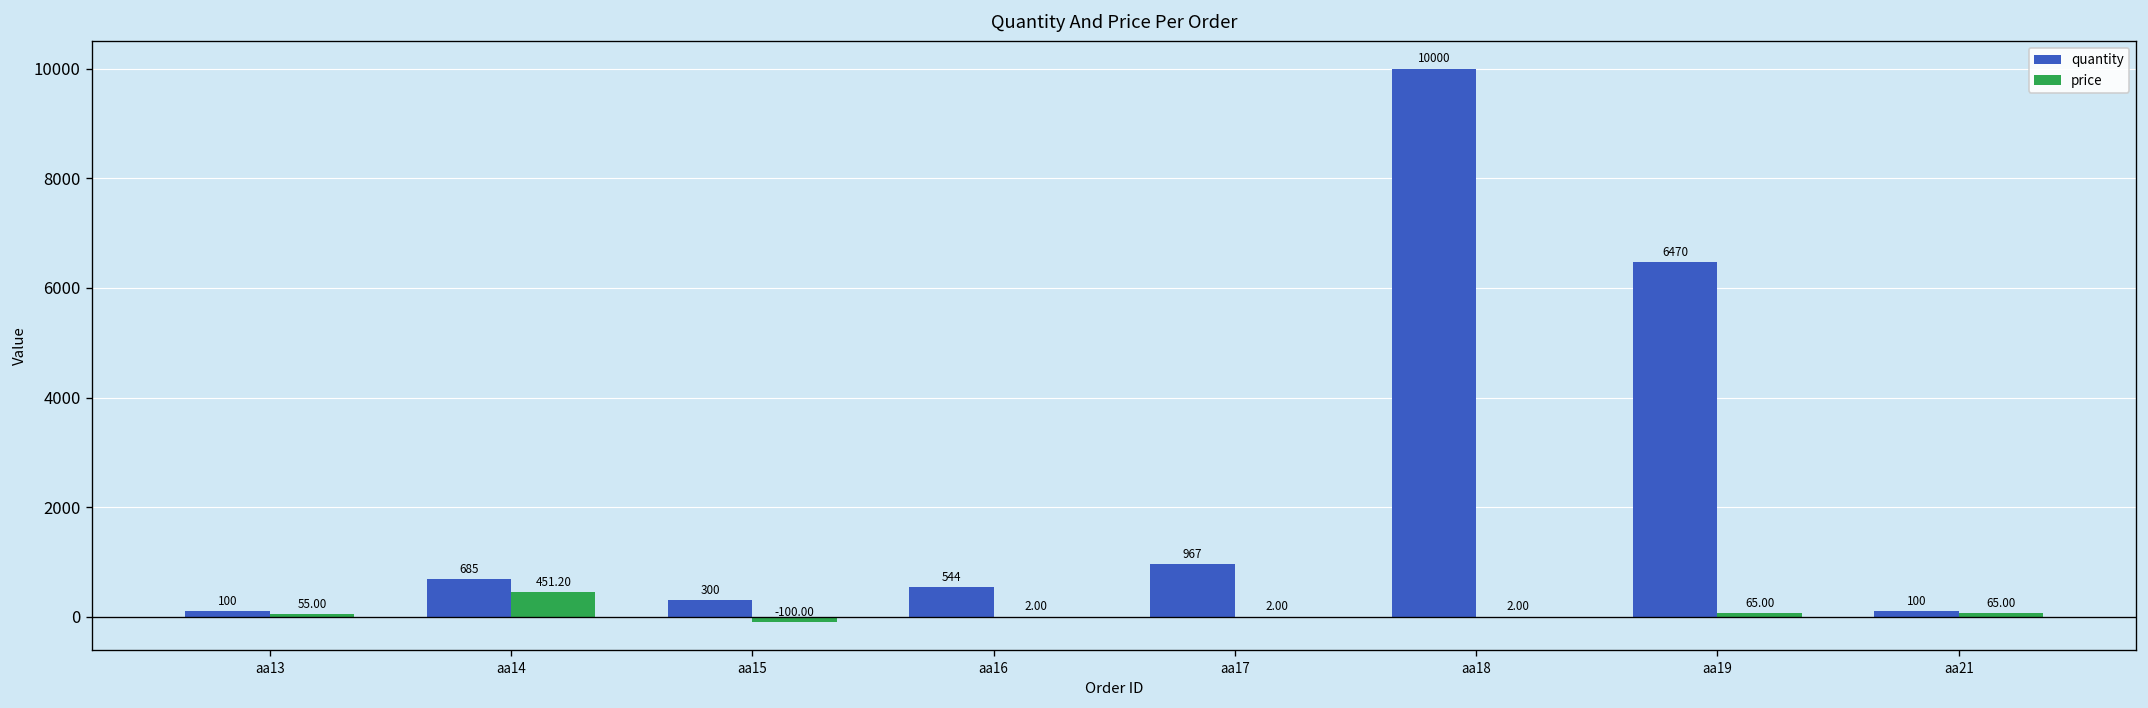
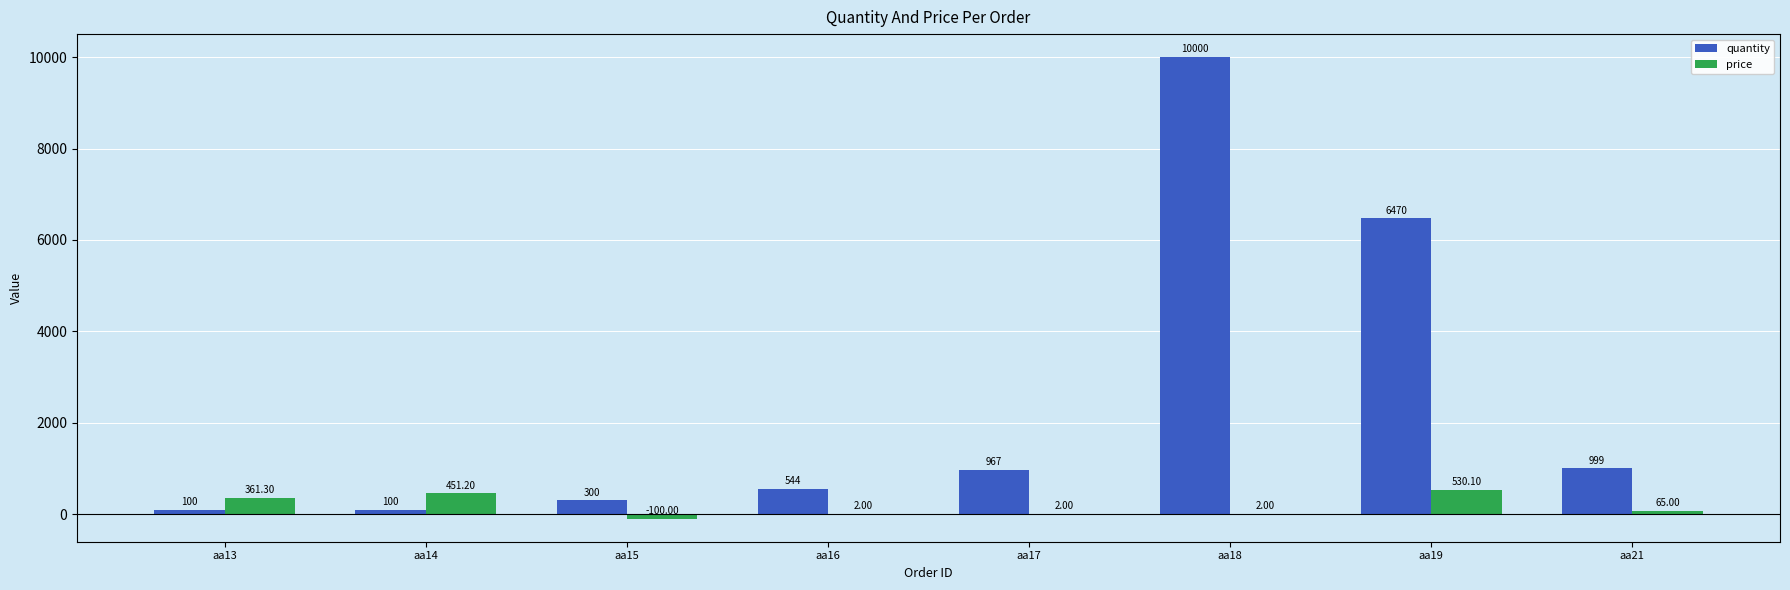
price, aa13: 55.00 -> 361.30
quantity, aa14: 685 -> 100
price, aa19: 65.00 -> 530.10
quantity, aa21: 100 -> 999
